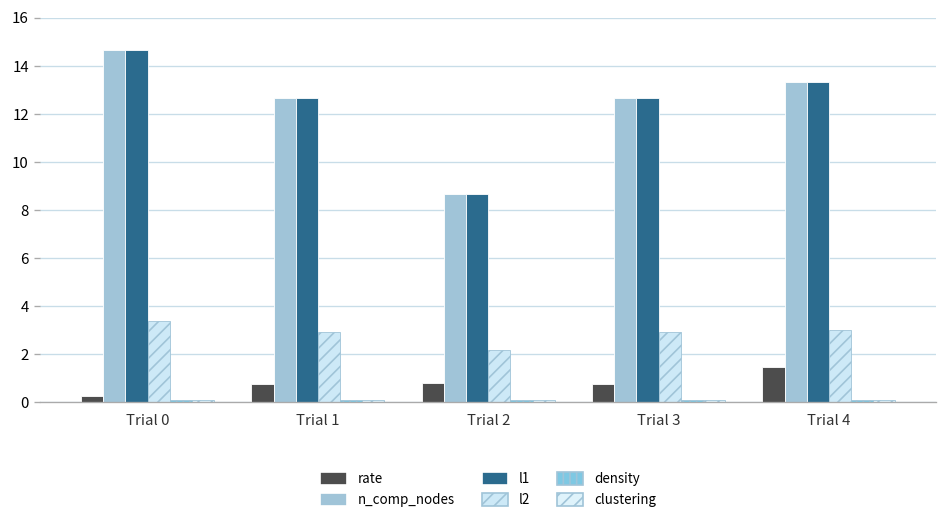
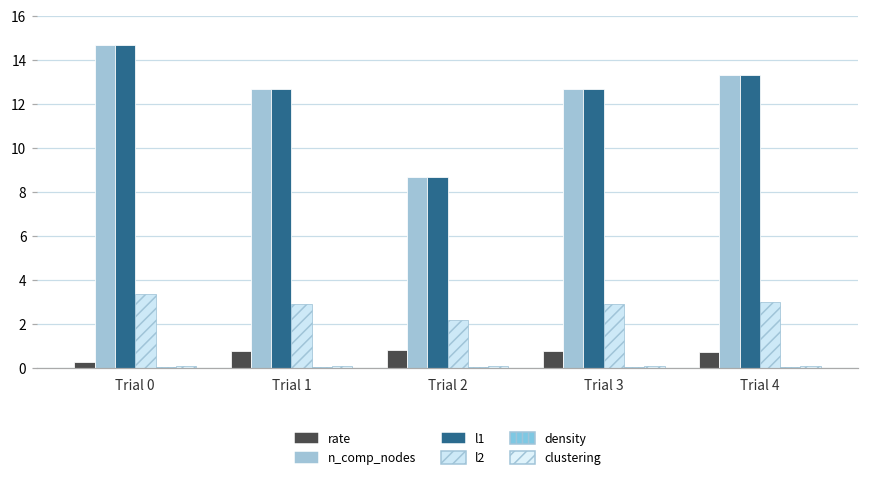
rate, Trial 4: 1.5 -> 0.7
